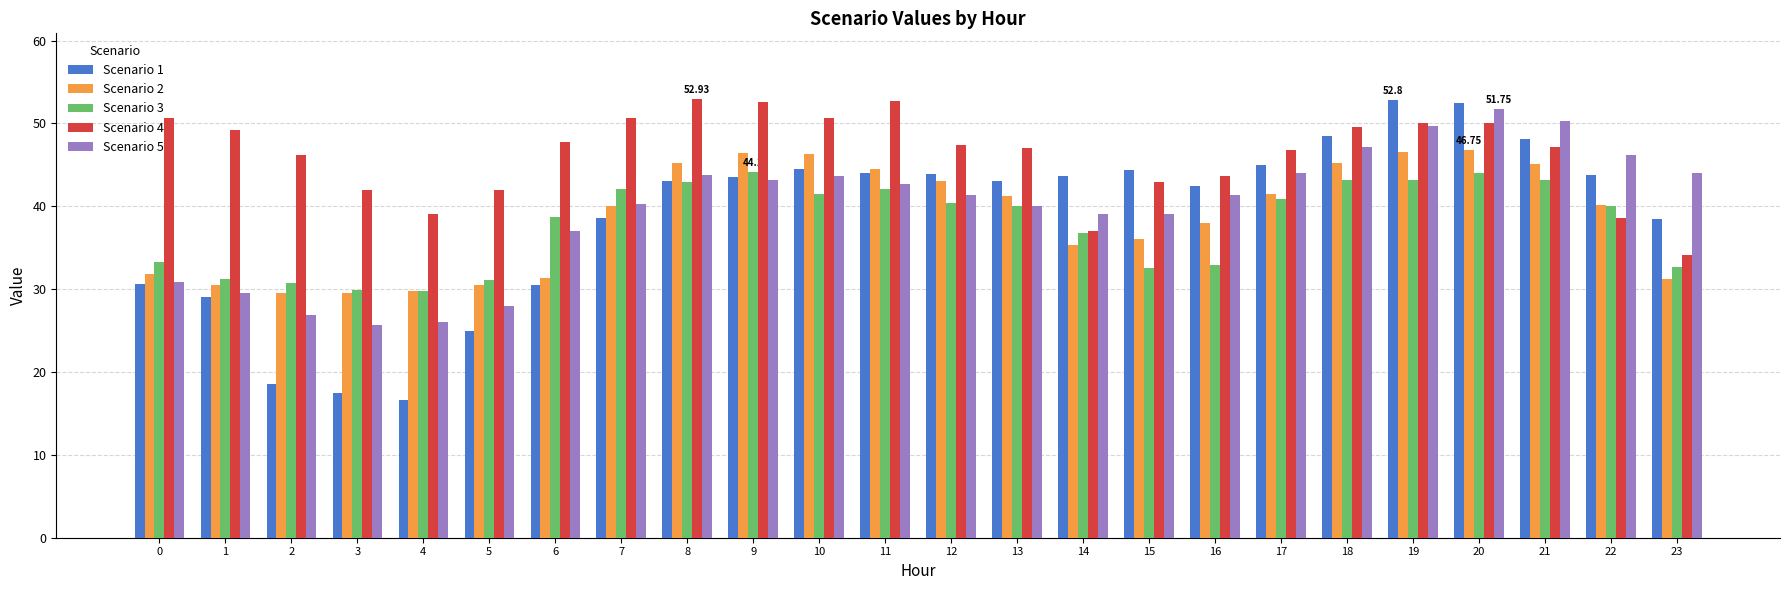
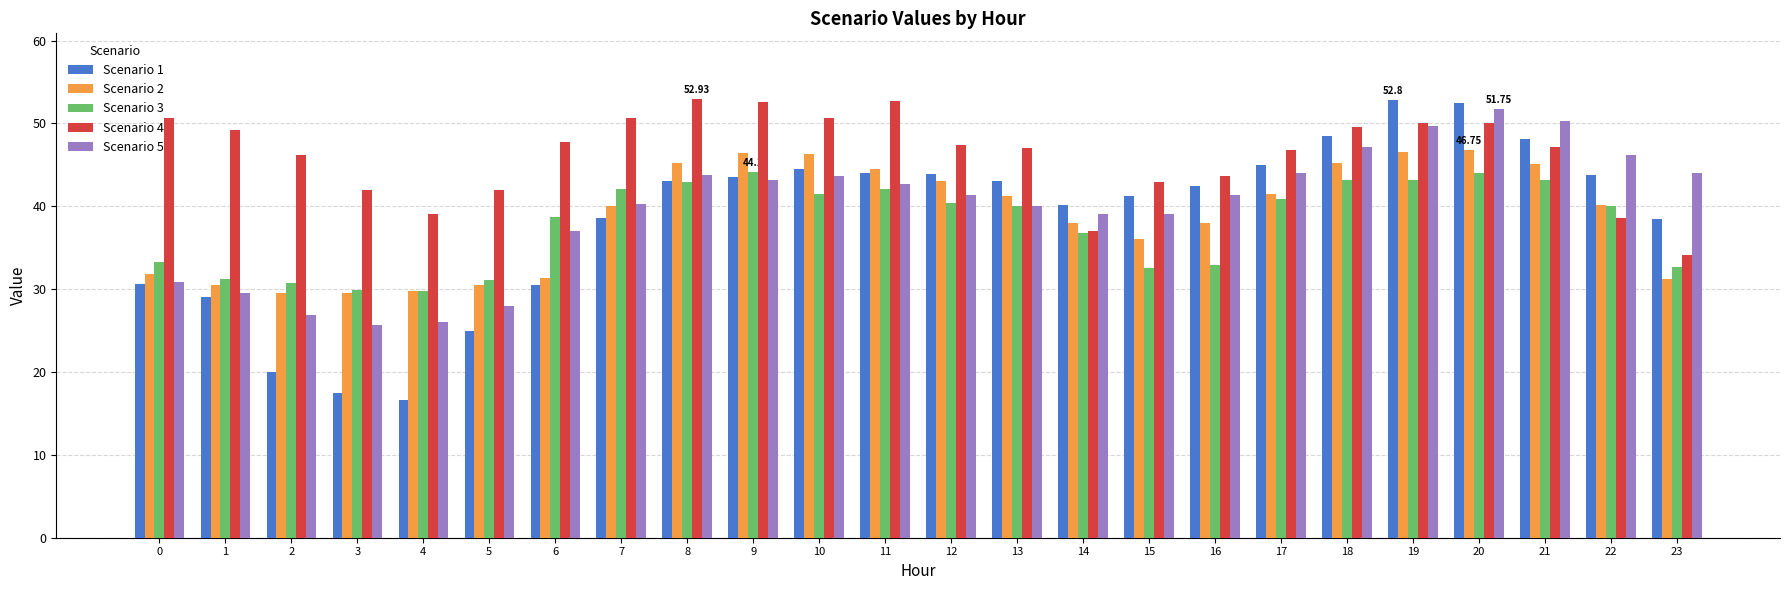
Scenario 1, 2: 19 -> 20
Scenario 1, 14: 44 -> 40
Scenario 2, 14: 35 -> 38
Scenario 1, 15: 44 -> 41
